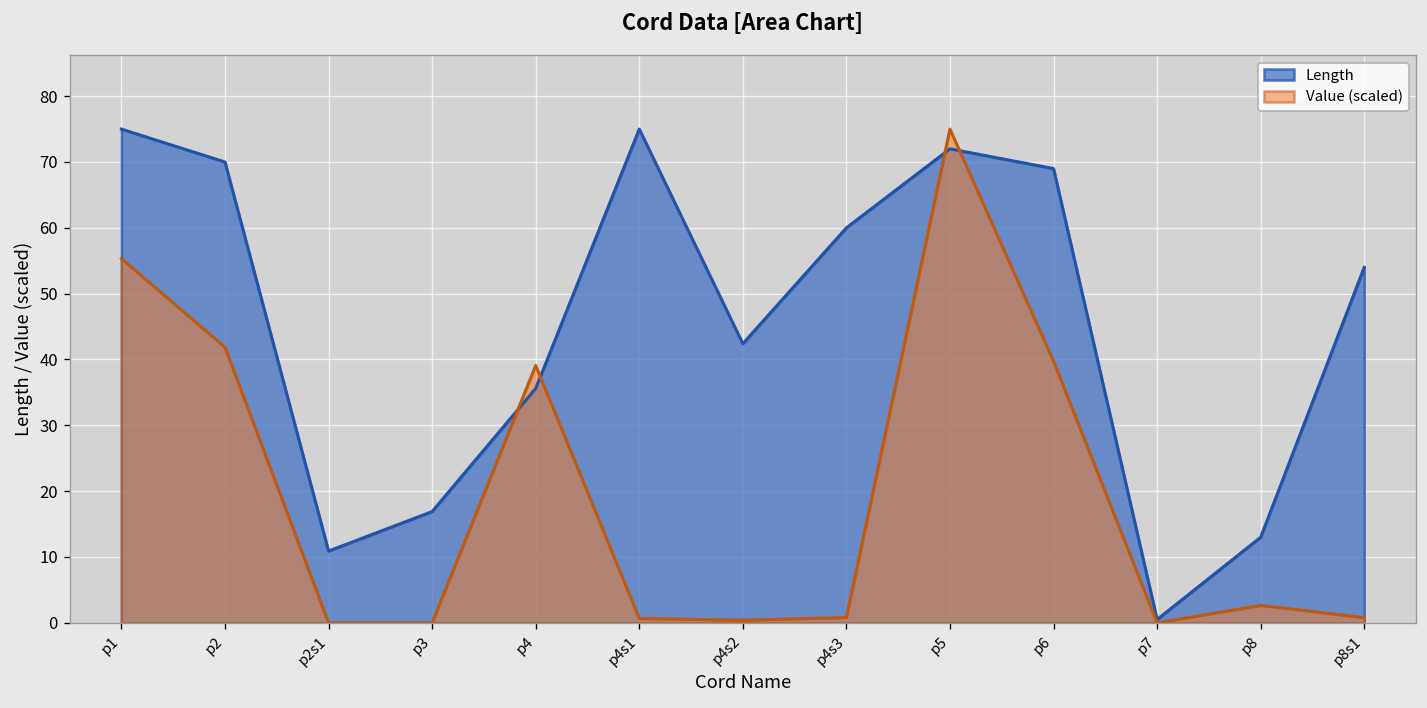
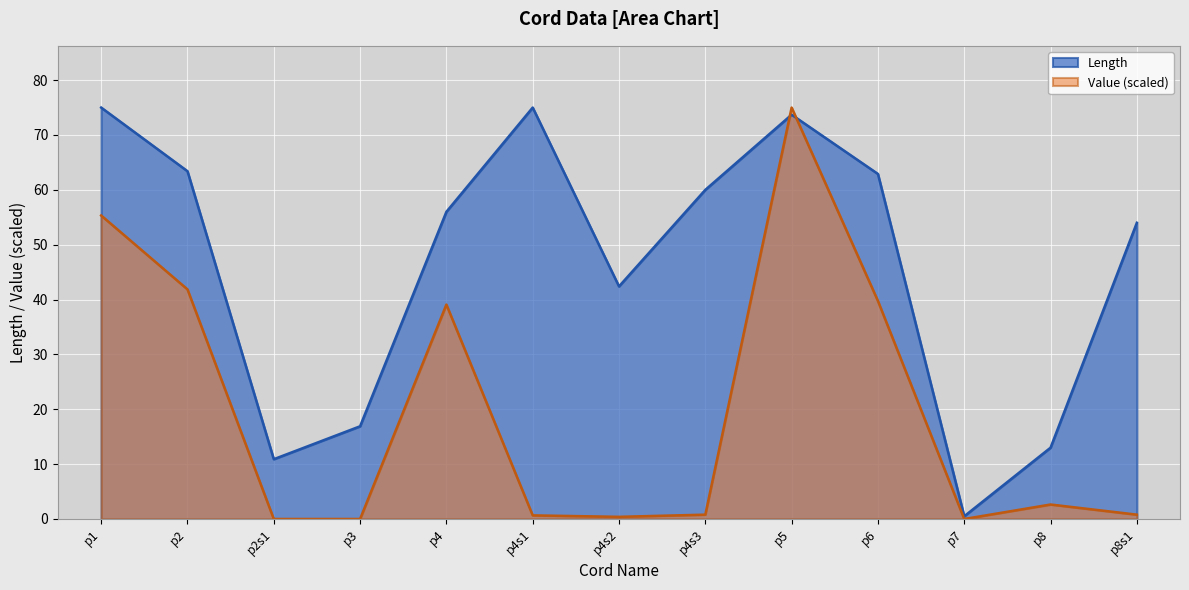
Length, p2: 70 -> 63
Length, p4: 36 -> 56
Length, p5: 72 -> 74
Length, p6: 69 -> 63
